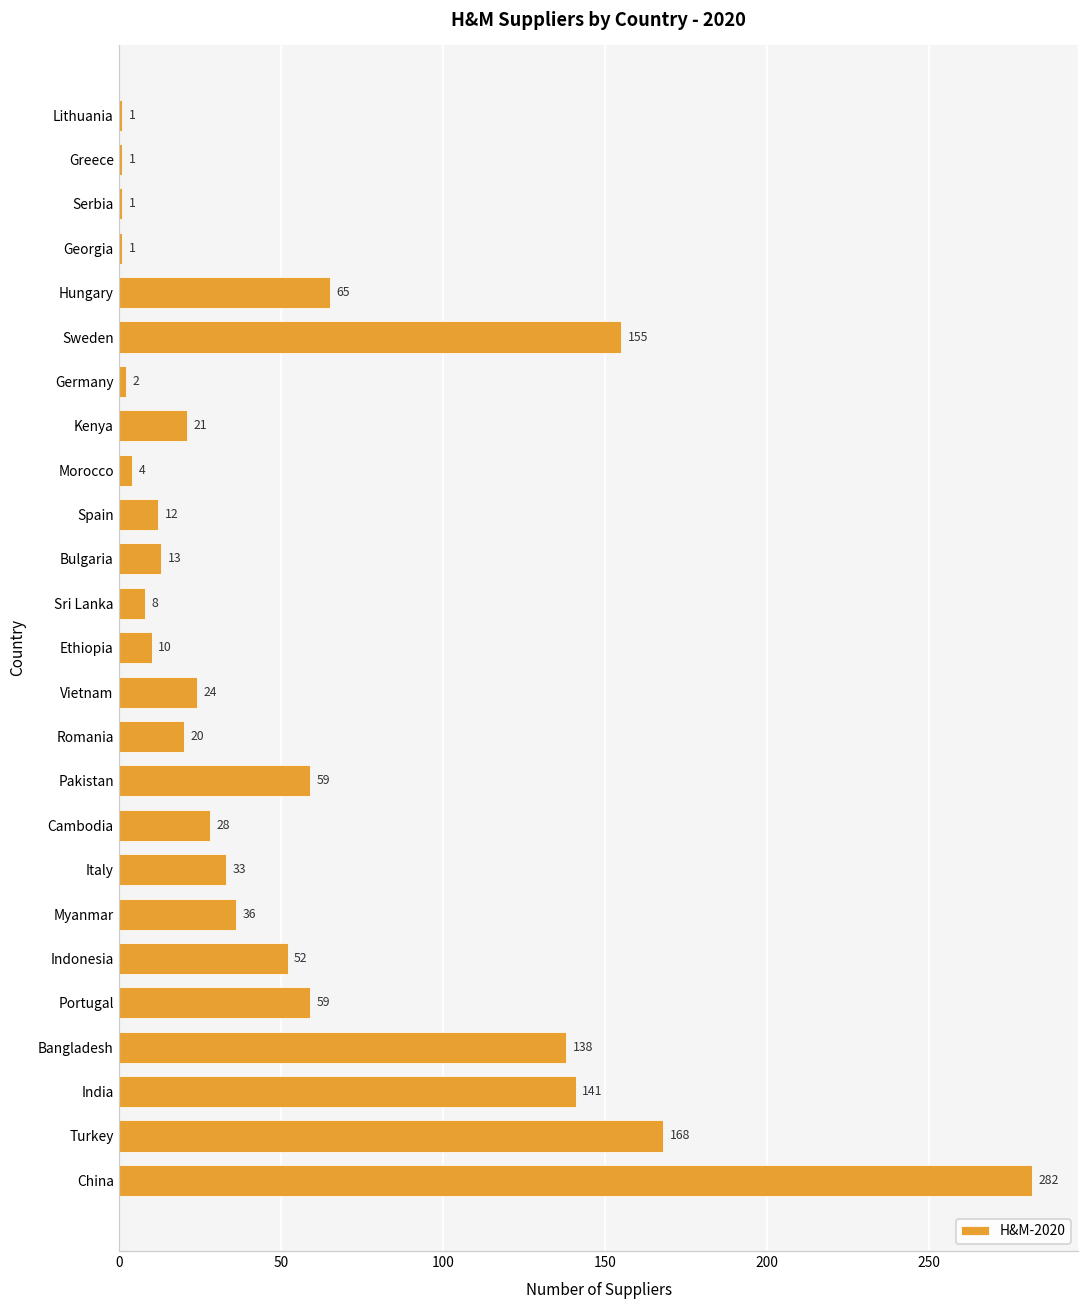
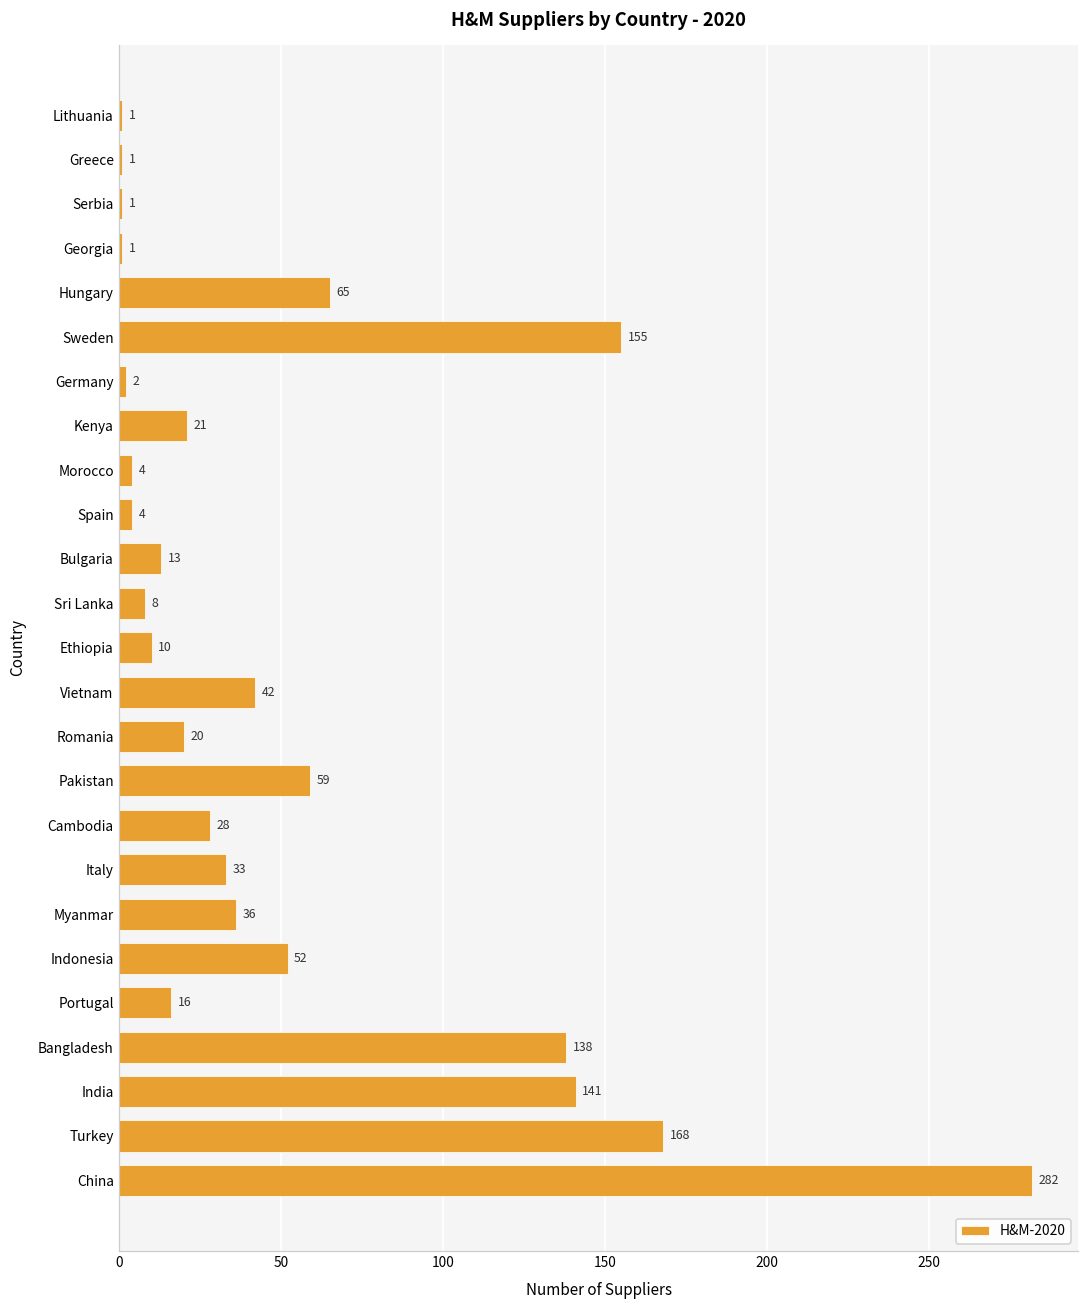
Spain: 12 -> 4
Vietnam: 24 -> 42
Portugal: 59 -> 16
